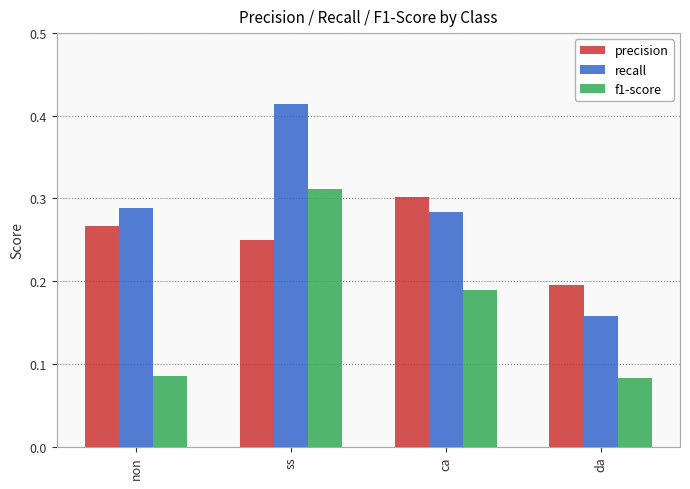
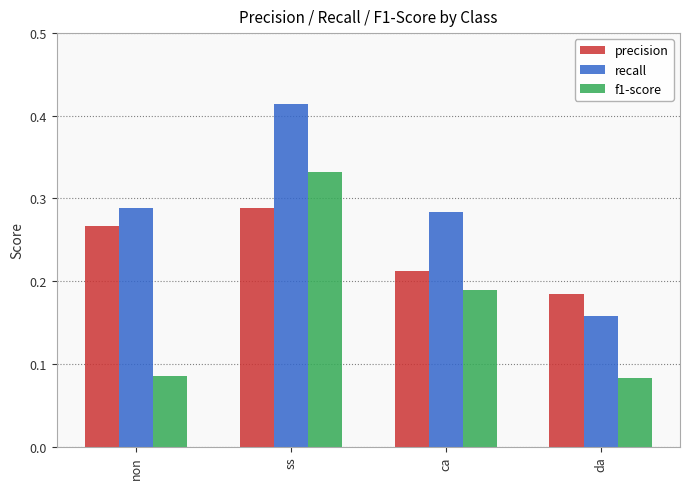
precision, ss: 0.25 -> 0.29
f1-score, ss: 0.31 -> 0.33
precision, ca: 0.30 -> 0.21
precision, da: 0.20 -> 0.18
